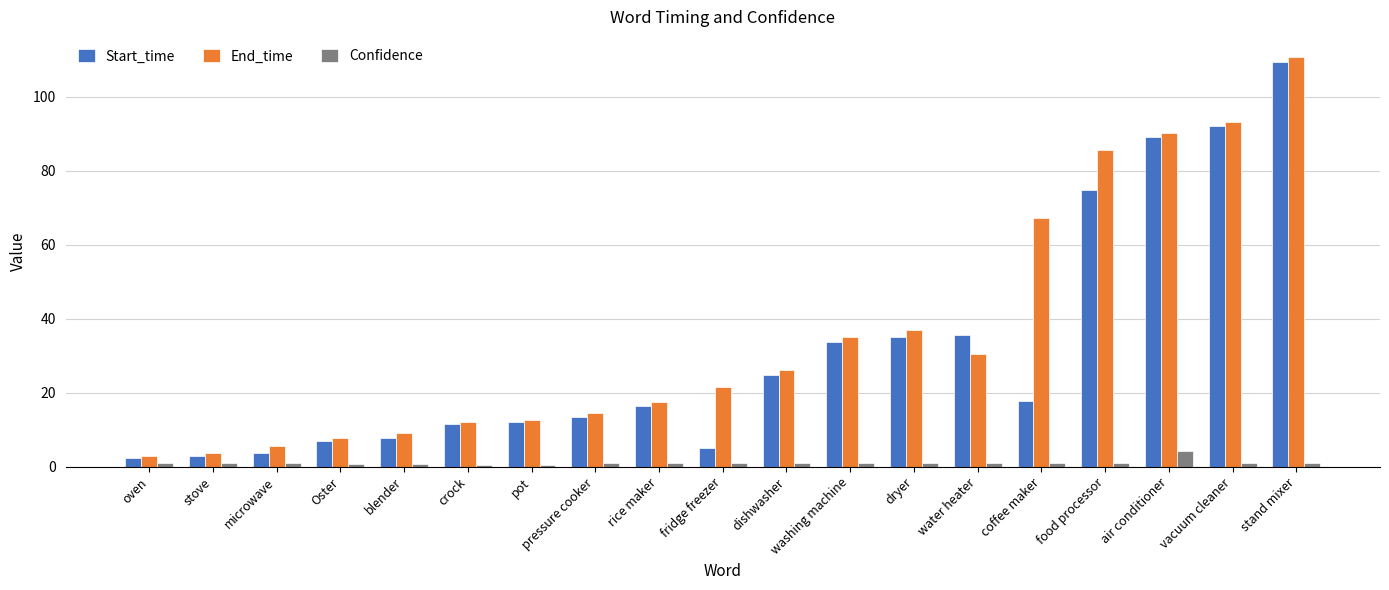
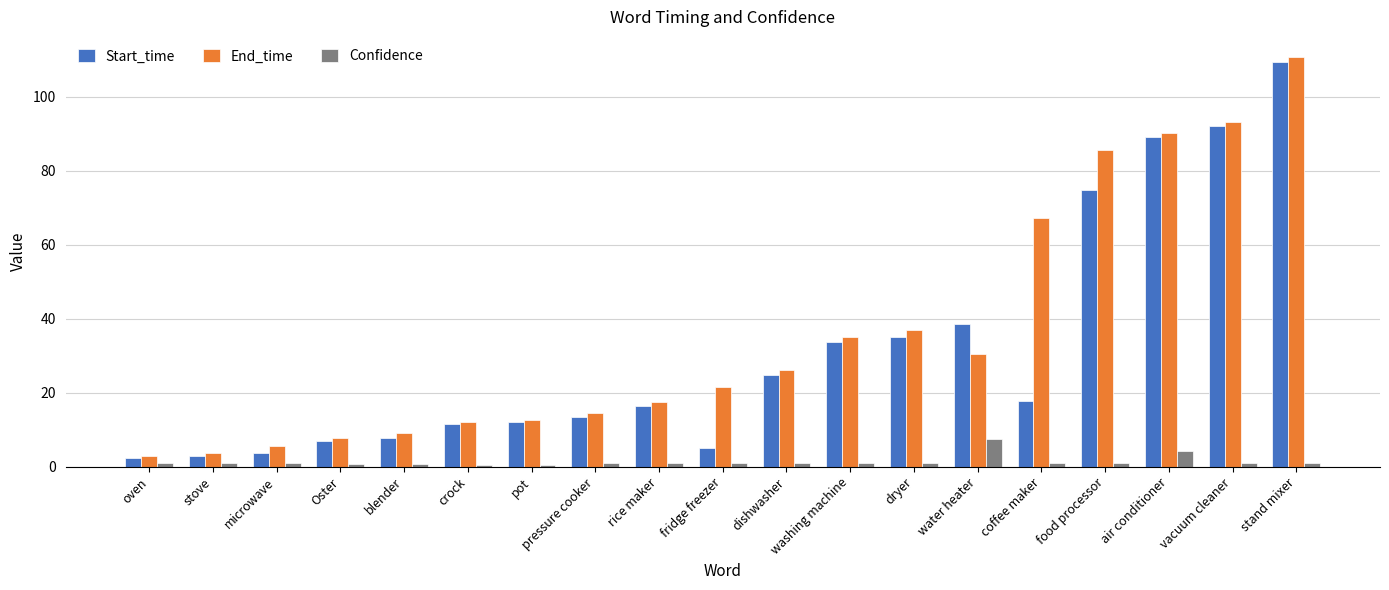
Start_time, water heater: 36 -> 39
Confidence, water heater: 1 -> 8
